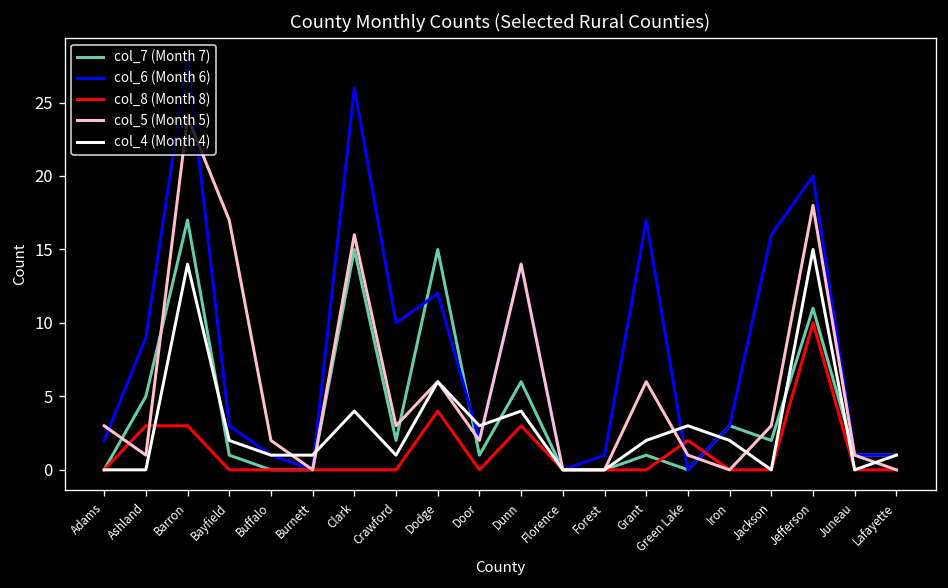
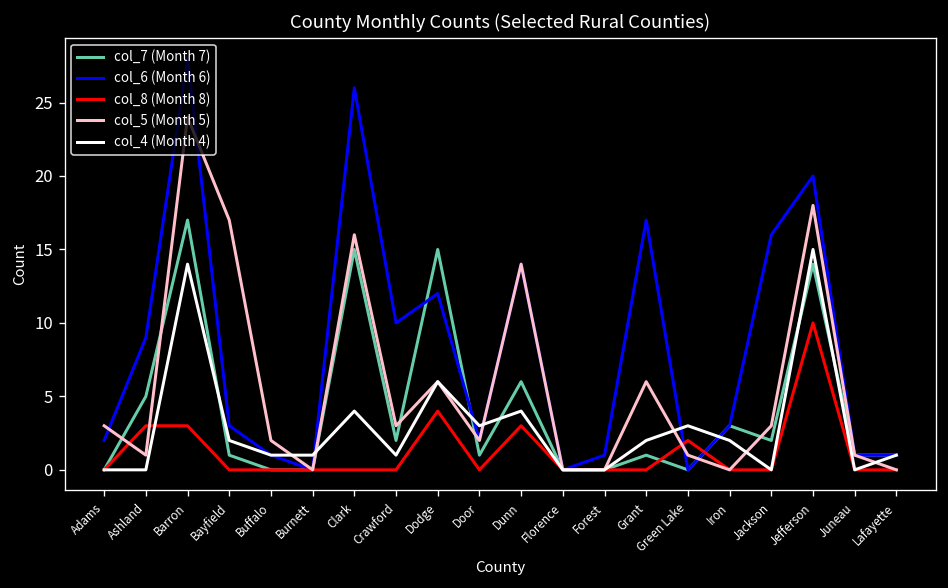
col_7 (Month 7), Jefferson: 11 -> 14
